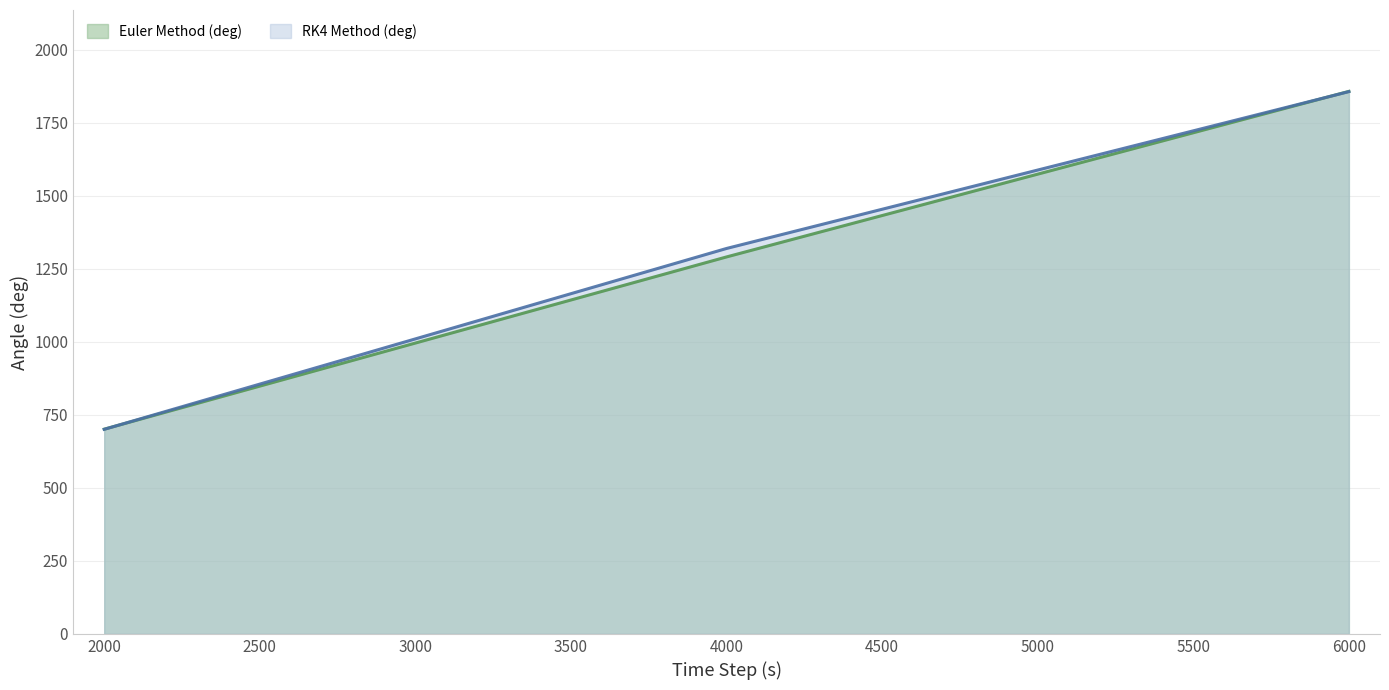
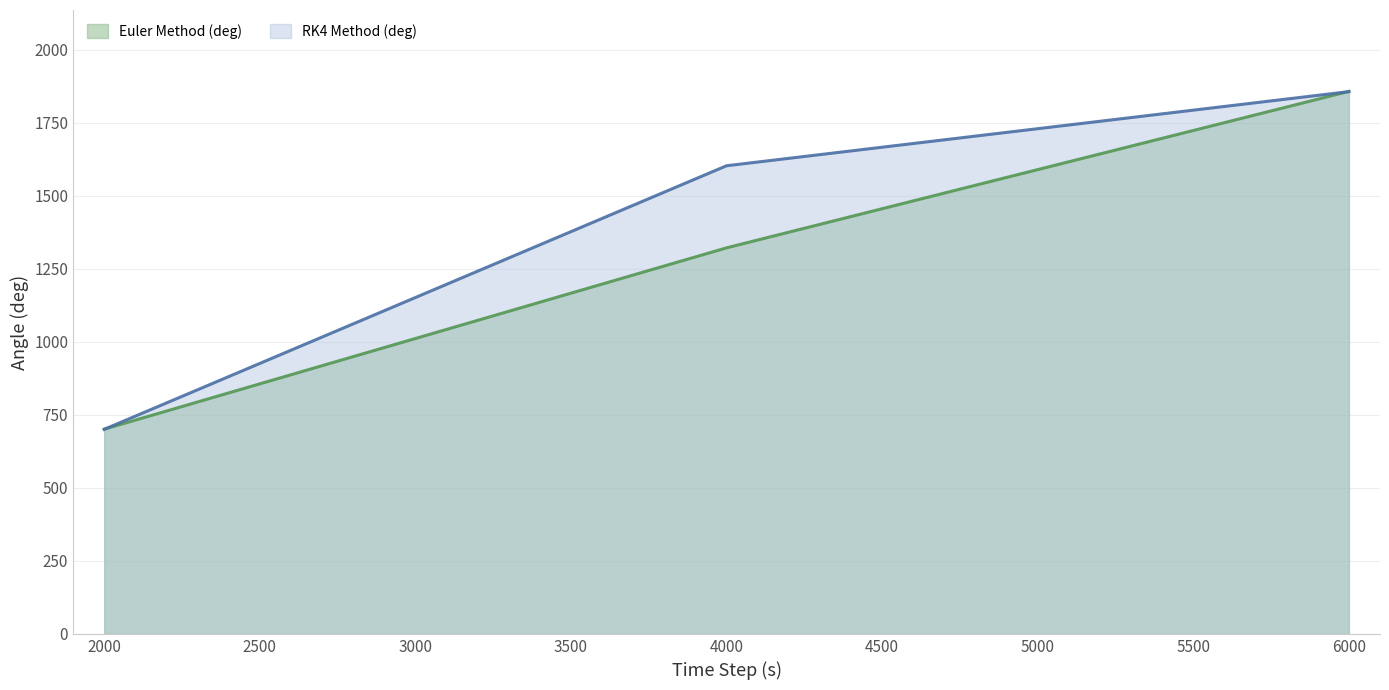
Euler Method (deg), 4000: 1290 -> 1320
RK4 Method (deg), 4000: 1320 -> 1600
